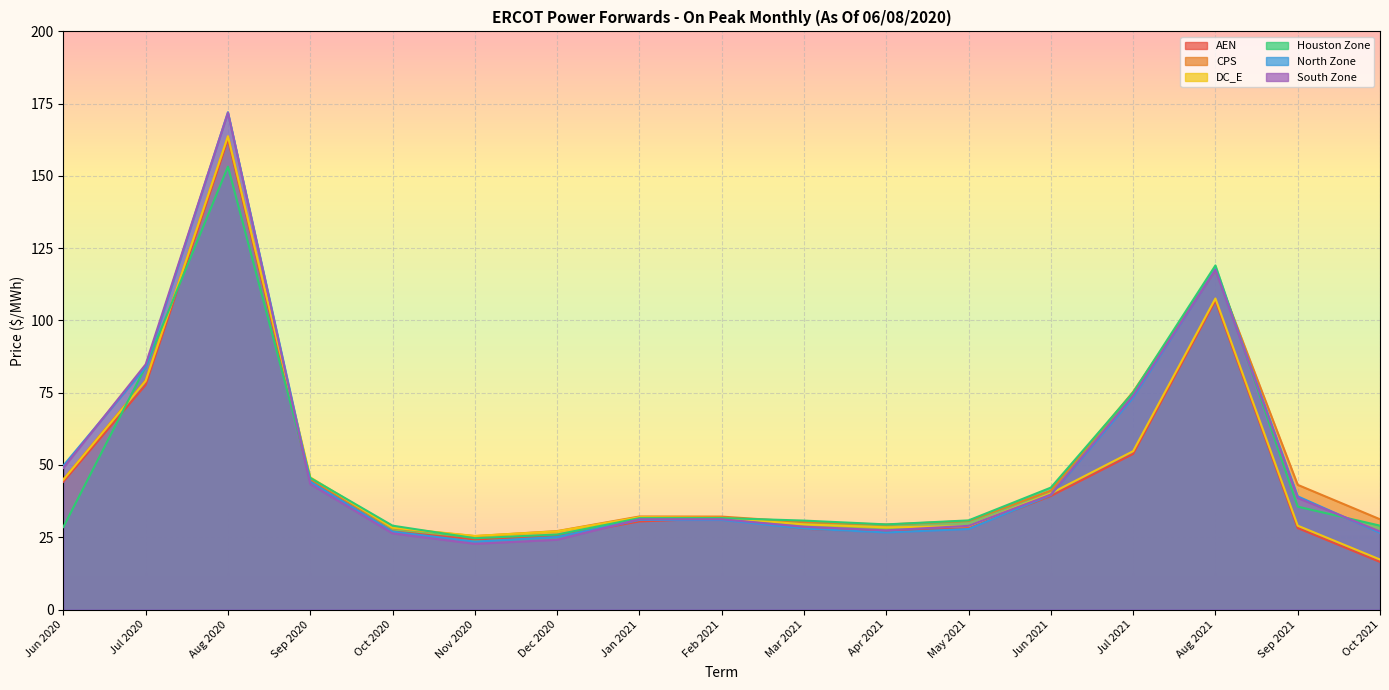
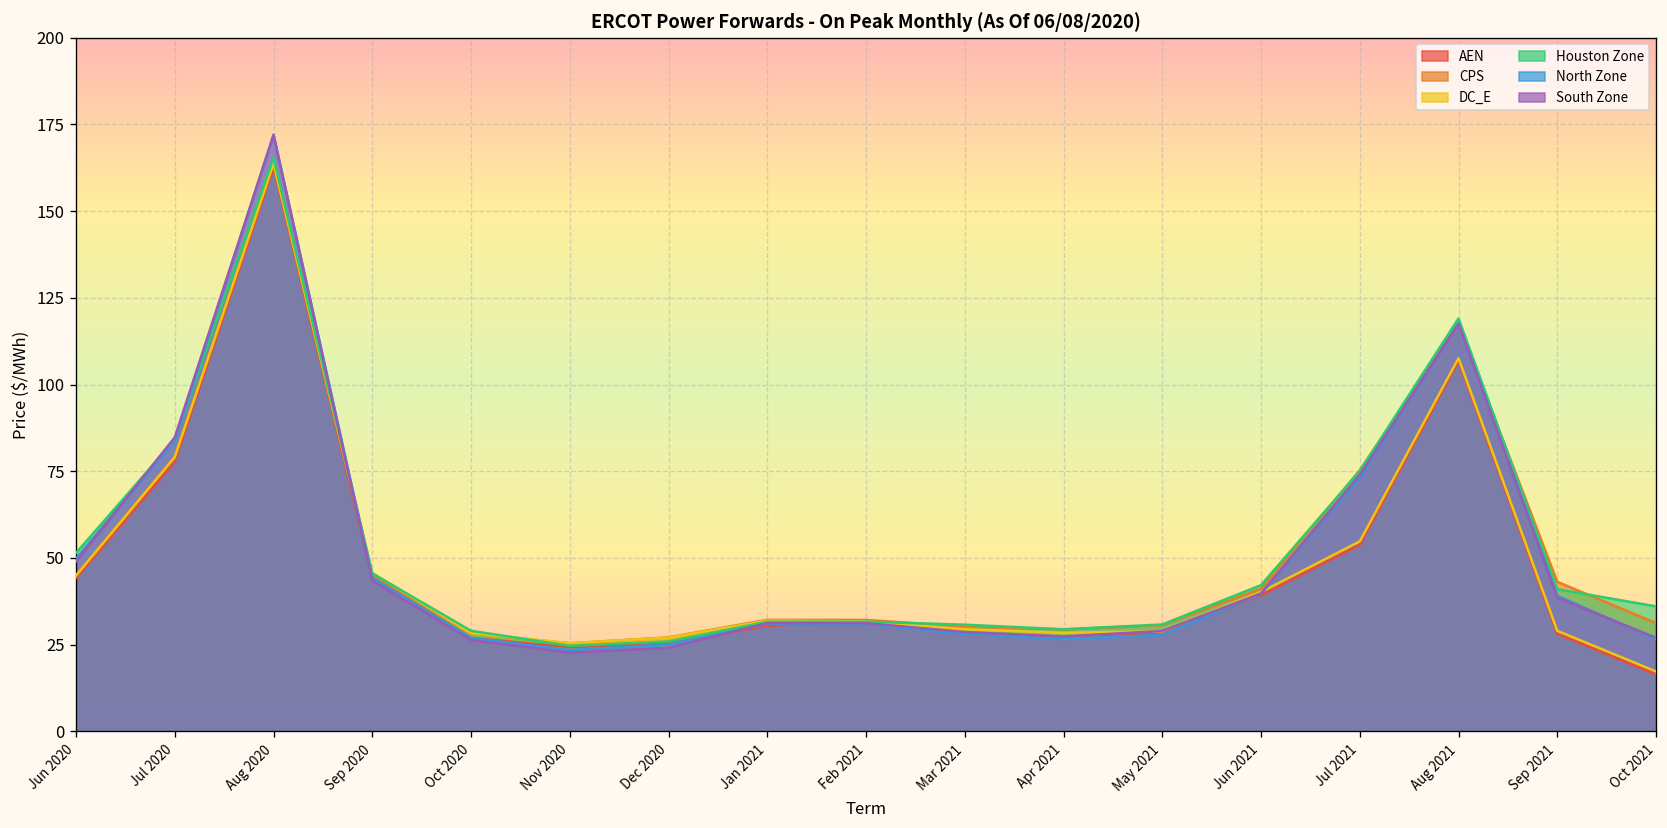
Houston Zone, Jun 2020: 29 -> 51
Houston Zone, Aug 2020: 153 -> 165
Houston Zone, Sep 2021: 36 -> 41
Houston Zone, Oct 2021: 29 -> 36
